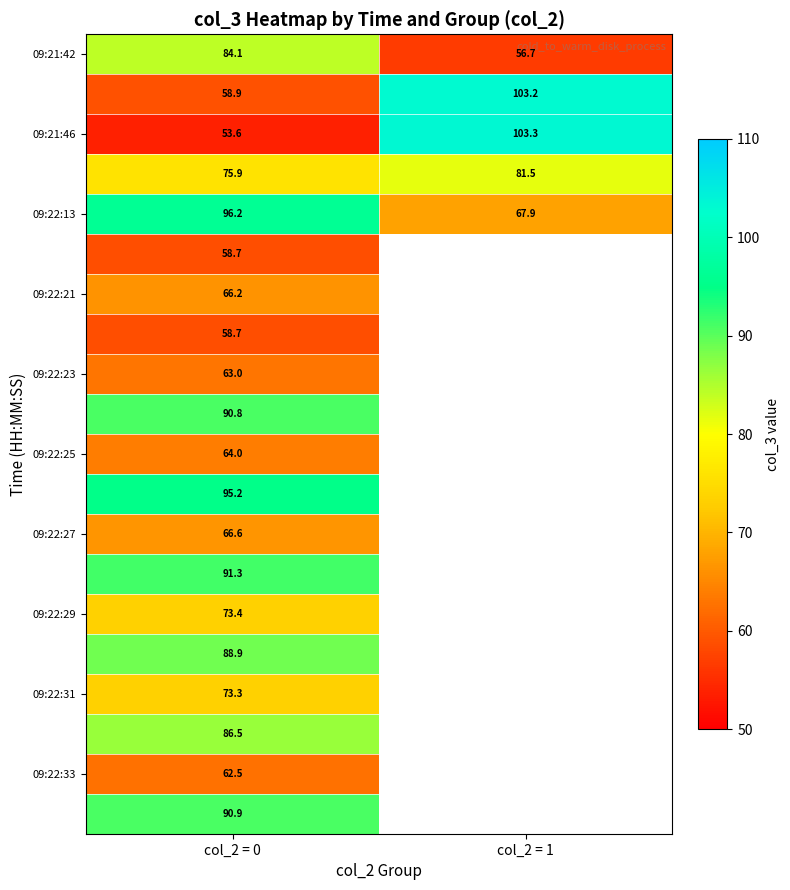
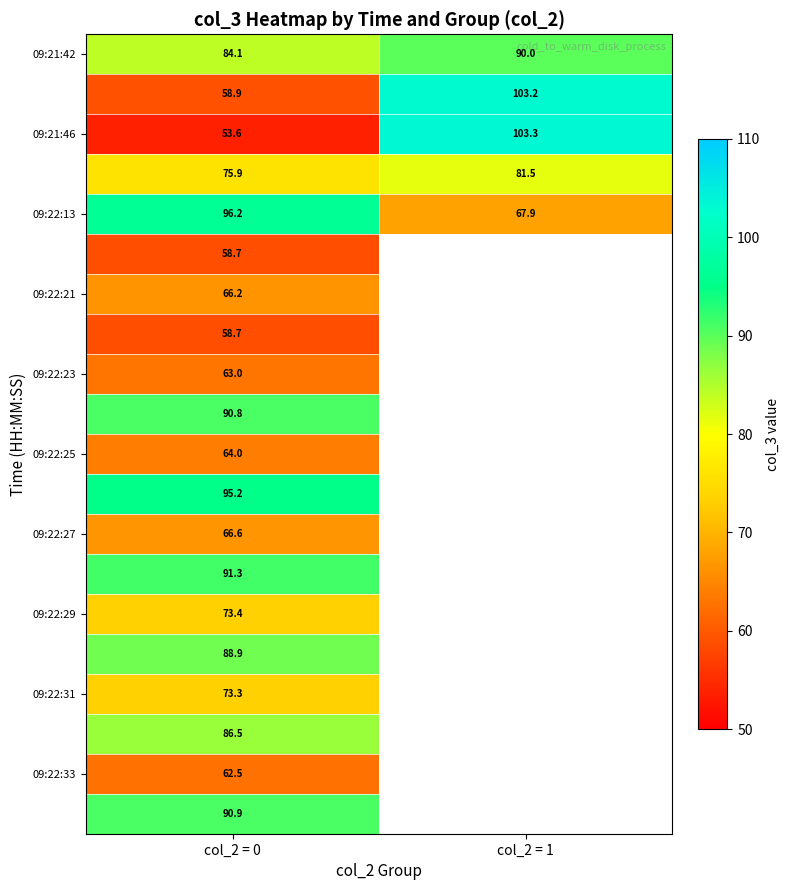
09:21:42, col_2 = 1: 56.7 -> 90.0
